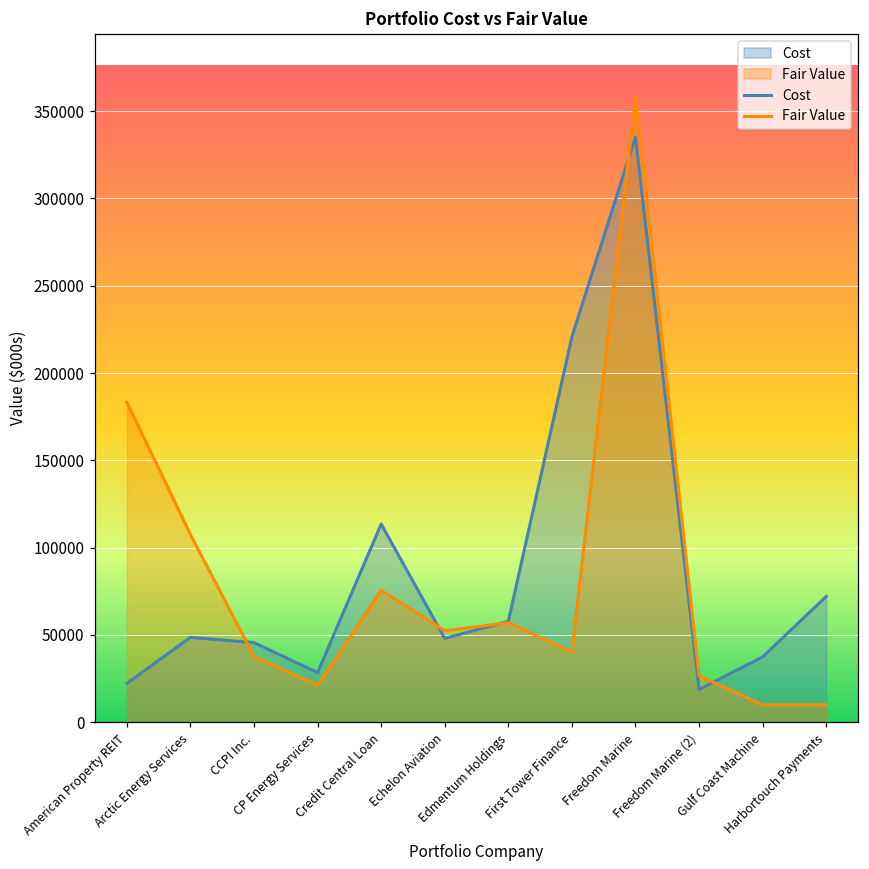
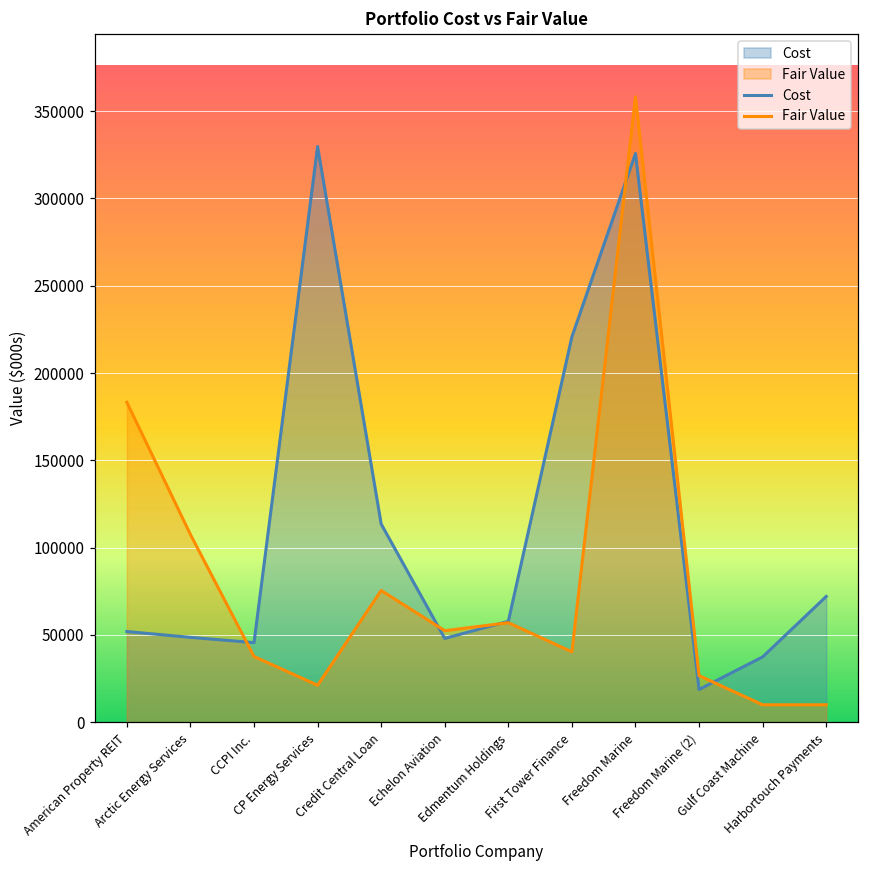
Cost, American Property REIT: 22000 -> 52000
Cost, CP Energy Services: 28000 -> 330000
Cost, Freedom Marine: 335000 -> 326000
